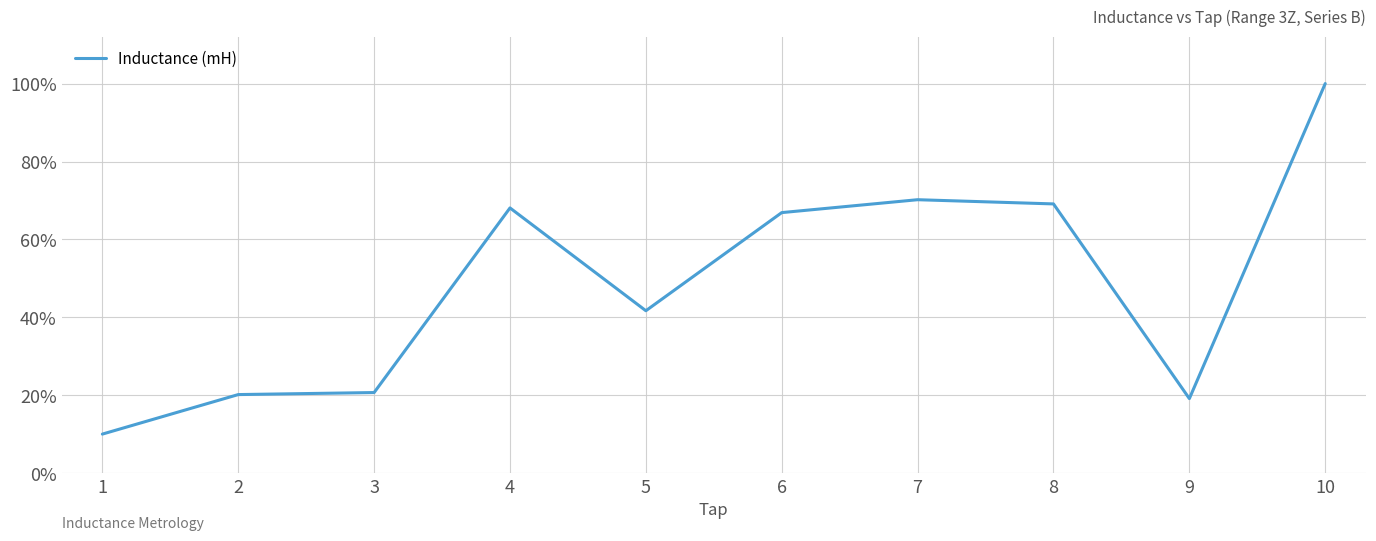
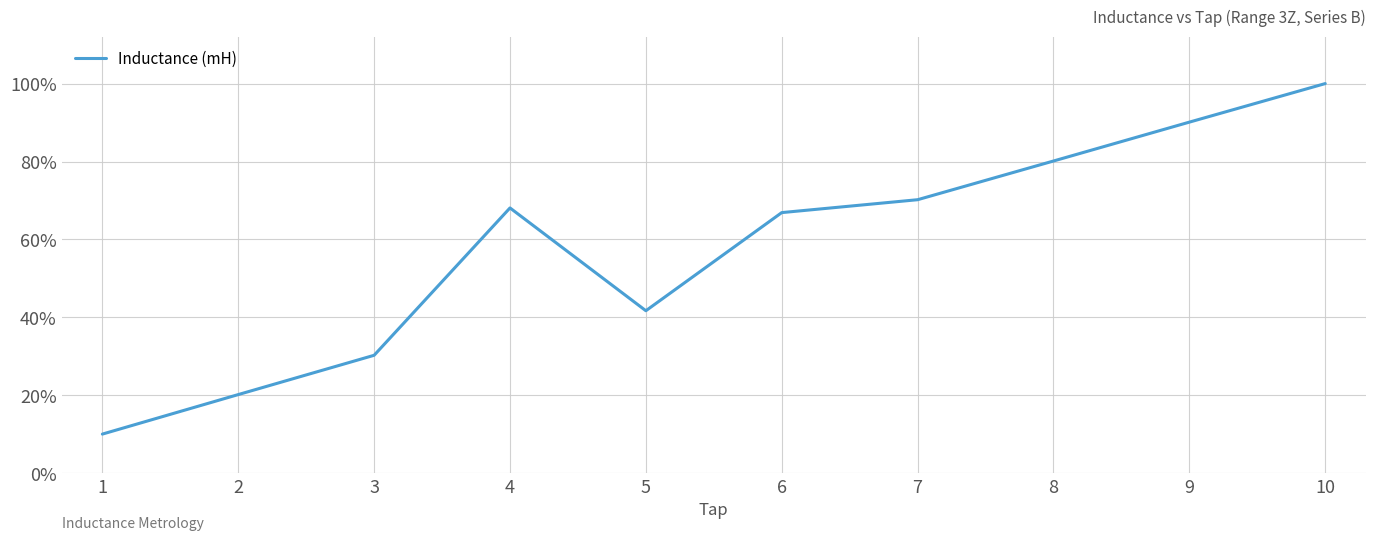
3: 21% -> 30%
8: 69% -> 80%
9: 19% -> 90%
